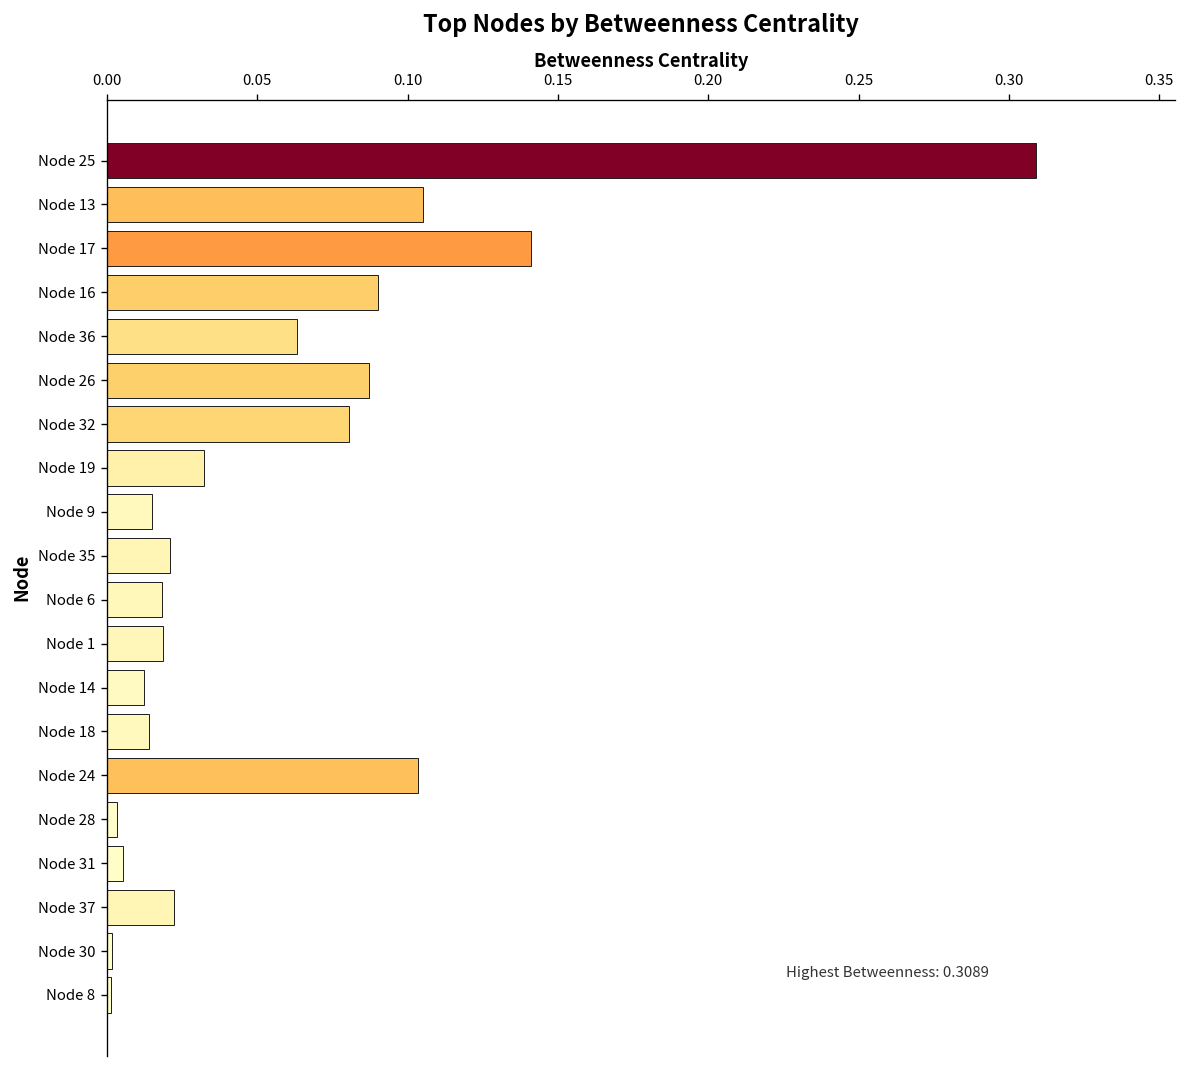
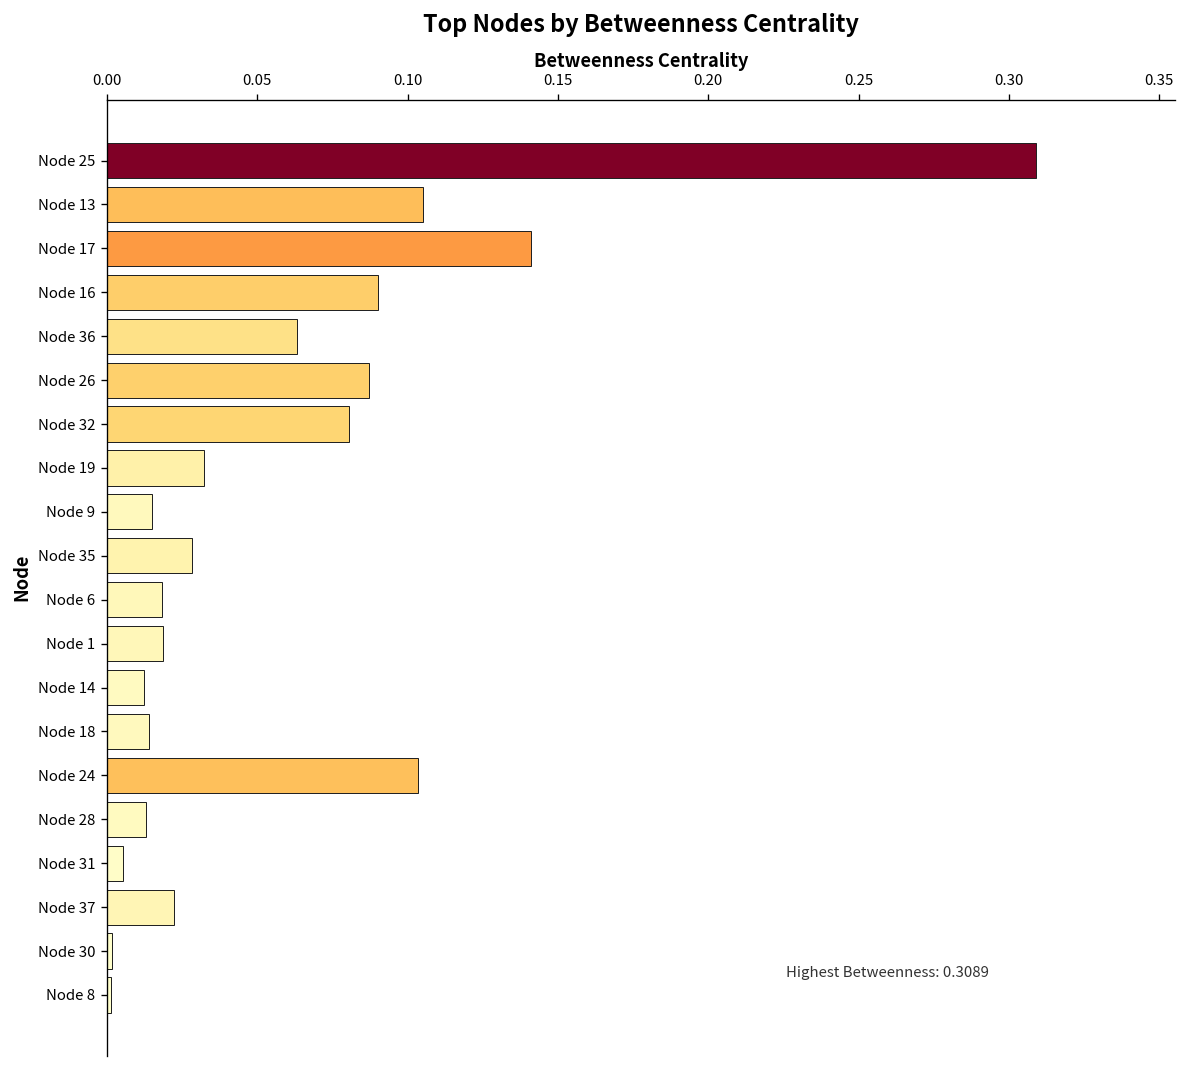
Node 35: 0.021 -> 0.028
Node 28: 0.003 -> 0.013
